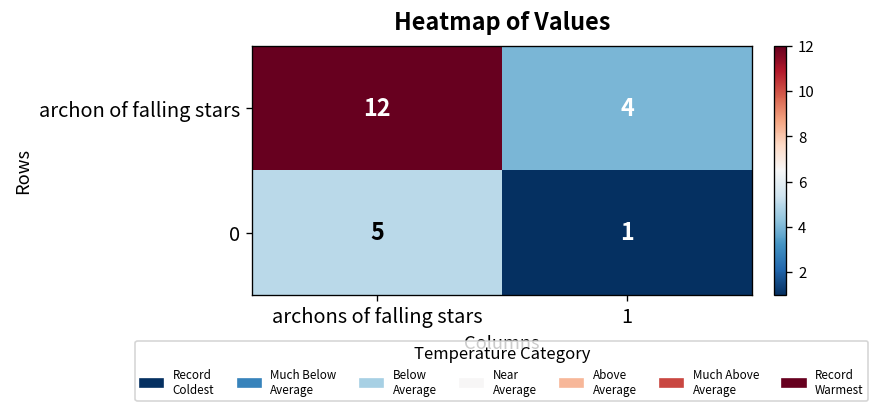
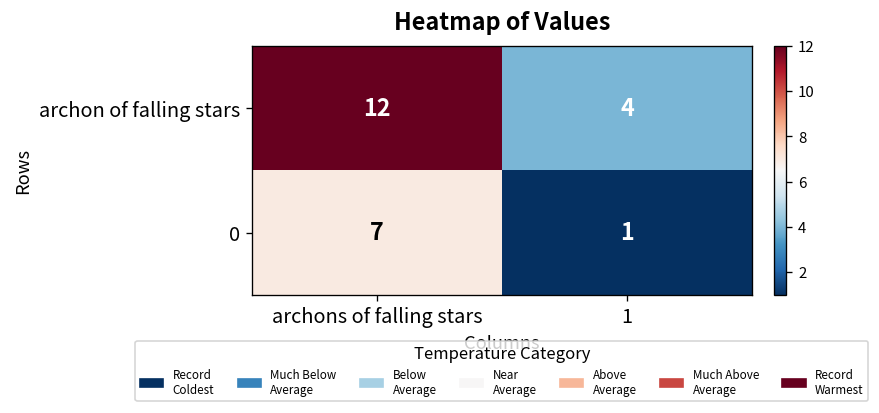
0, archons of falling stars: 5 -> 7
